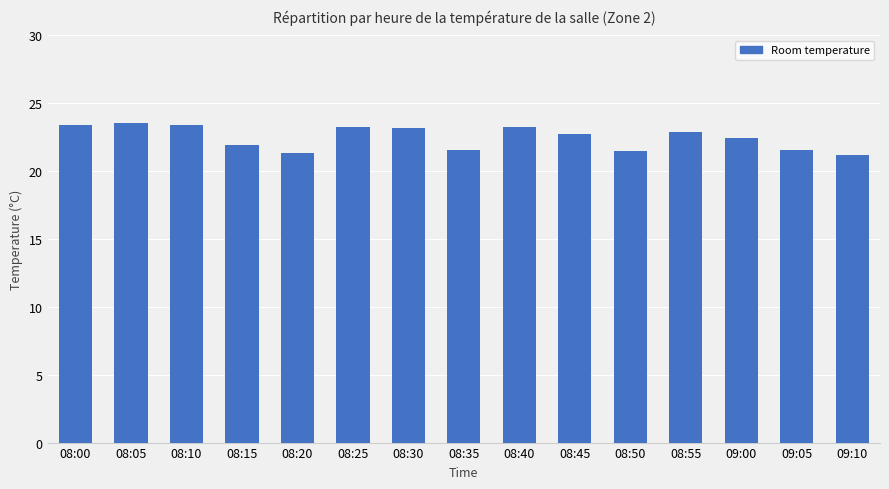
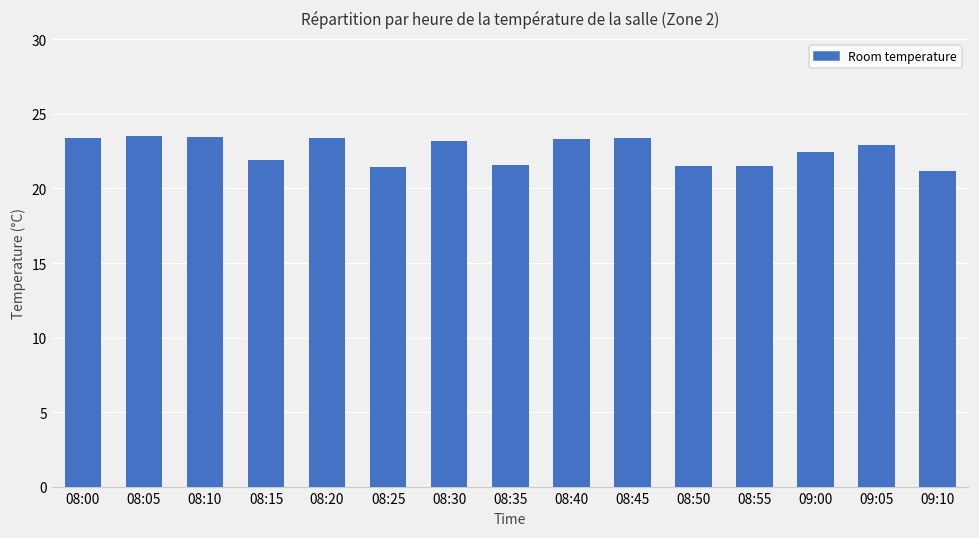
08:20: 21.3 -> 23.4
08:25: 23.3 -> 21.4
08:45: 22.8 -> 23.4
08:55: 22.9 -> 21.5
09:05: 21.6 -> 22.9
